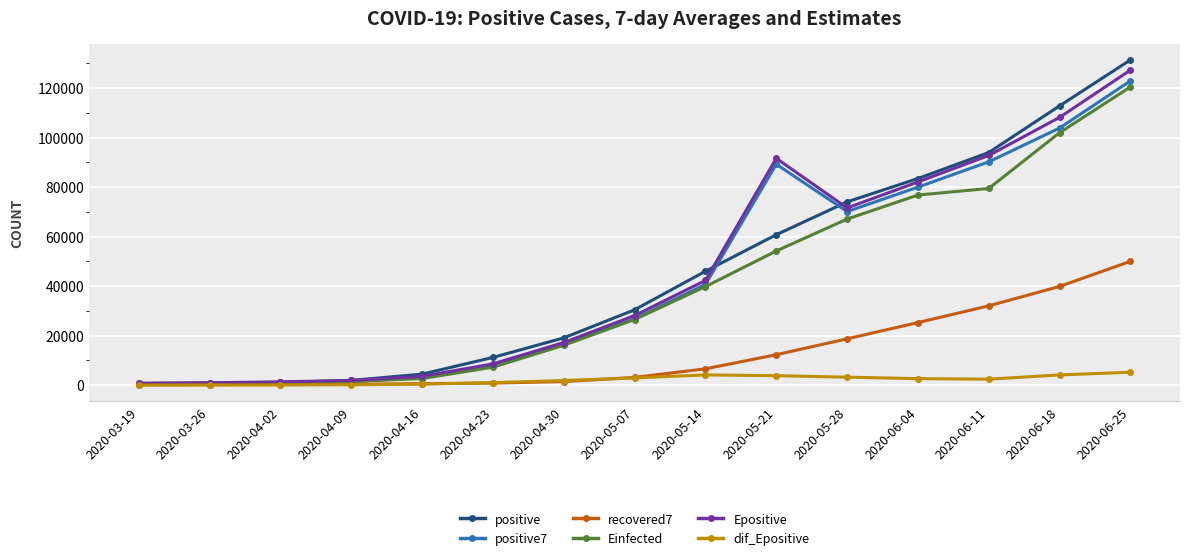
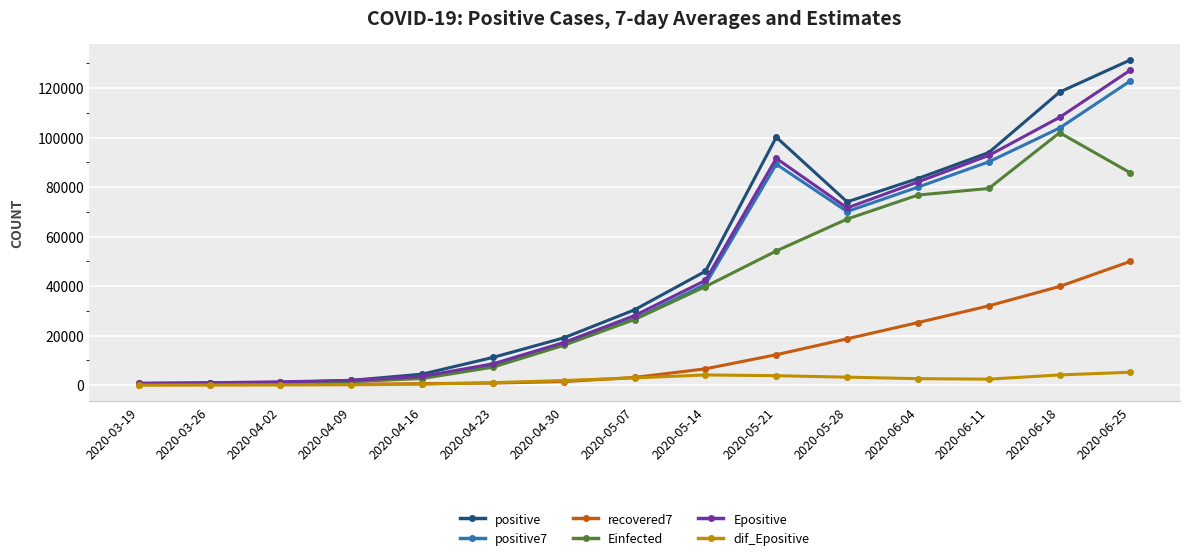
positive, 2020-05-21: 61000 -> 100000
positive, 2020-06-18: 113000 -> 118000
Einfected, 2020-06-25: 121000 -> 86000
